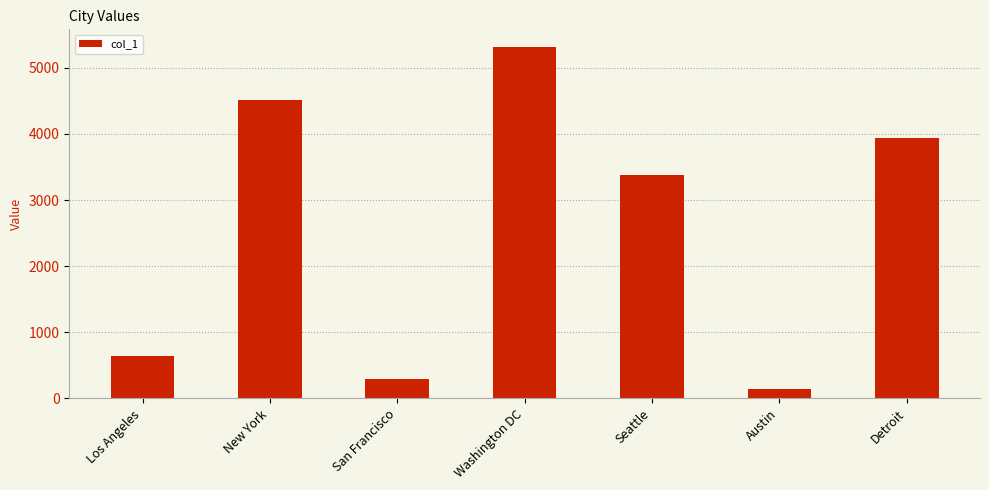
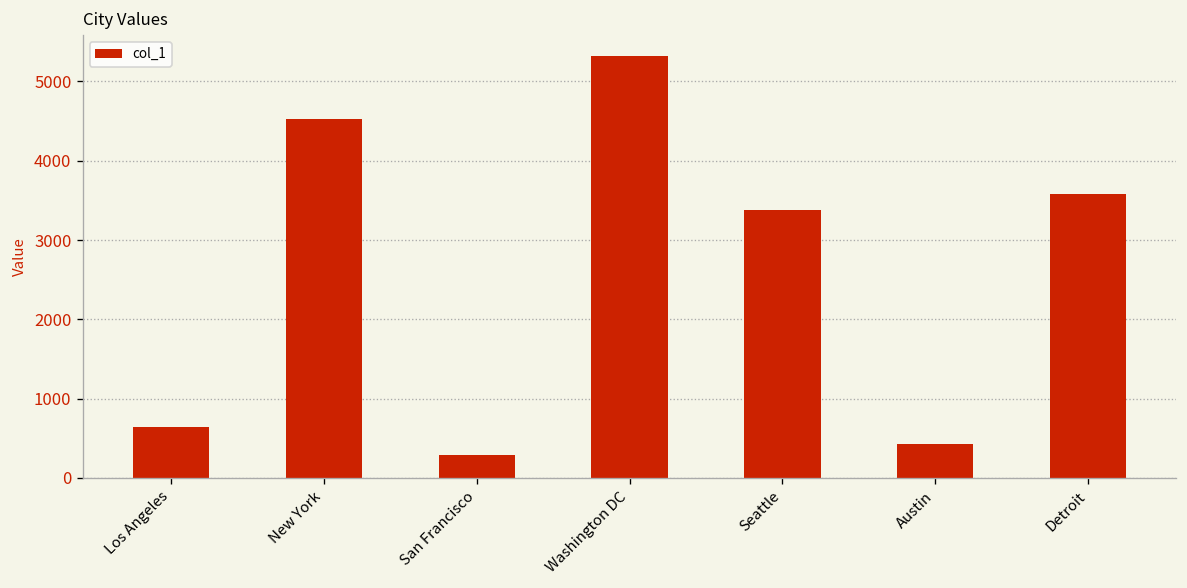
Austin: 100 -> 400
Detroit: 3900 -> 3600
